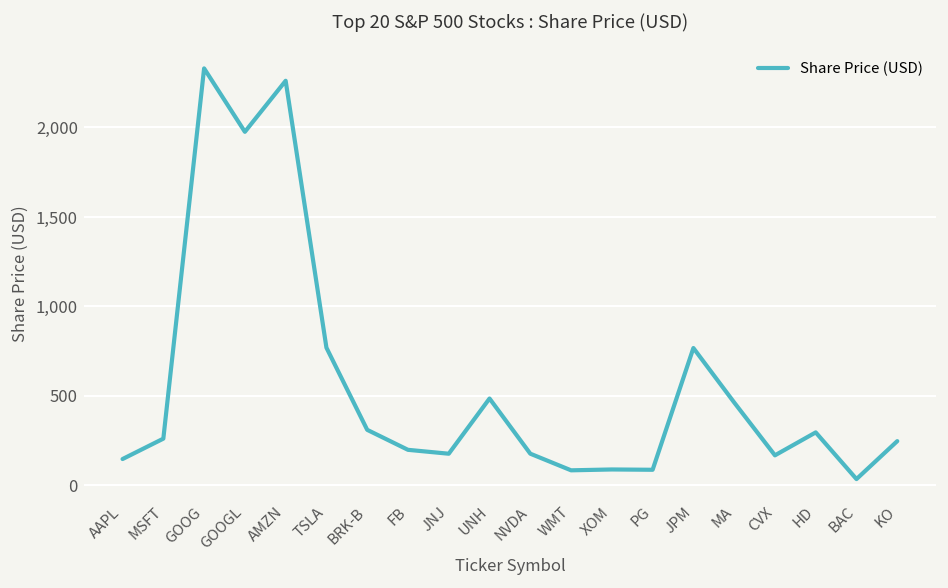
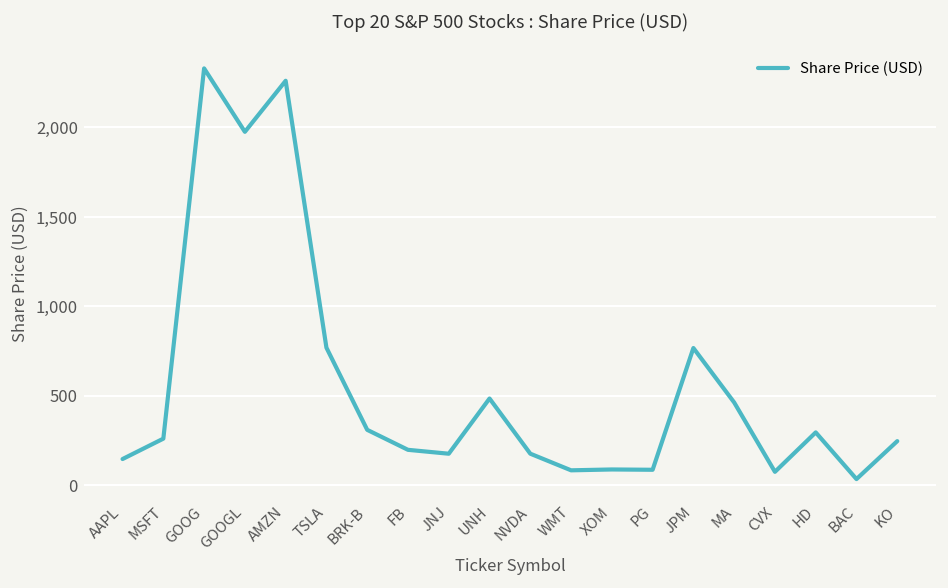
CVX: 170 -> 80
